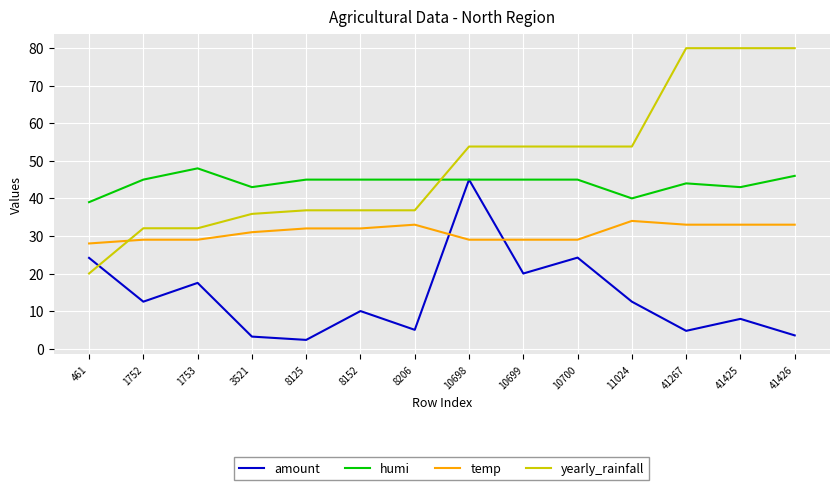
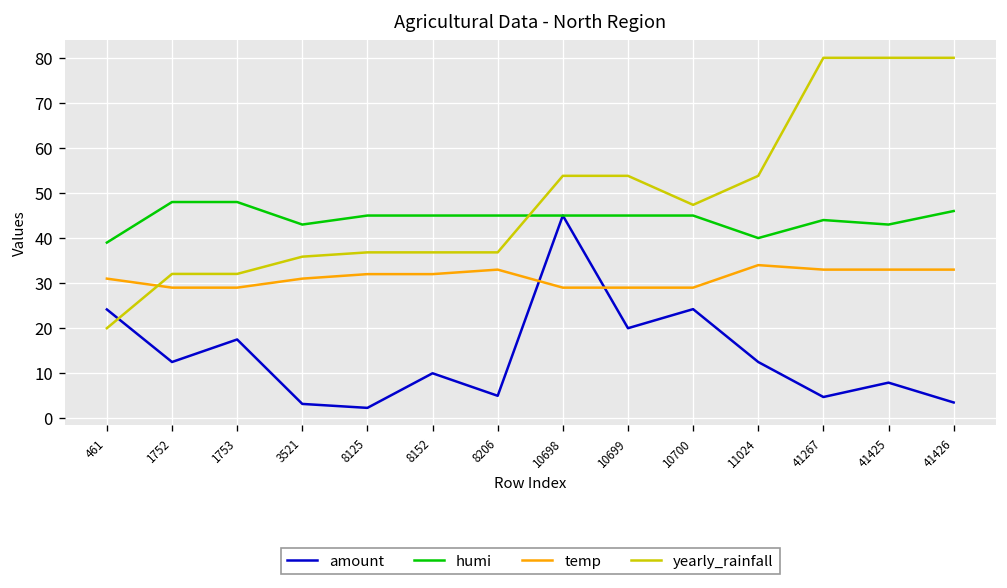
temp, 461: 28 -> 31
humi, 1752: 45 -> 48
yearly_rainfall, 10700: 54 -> 47
